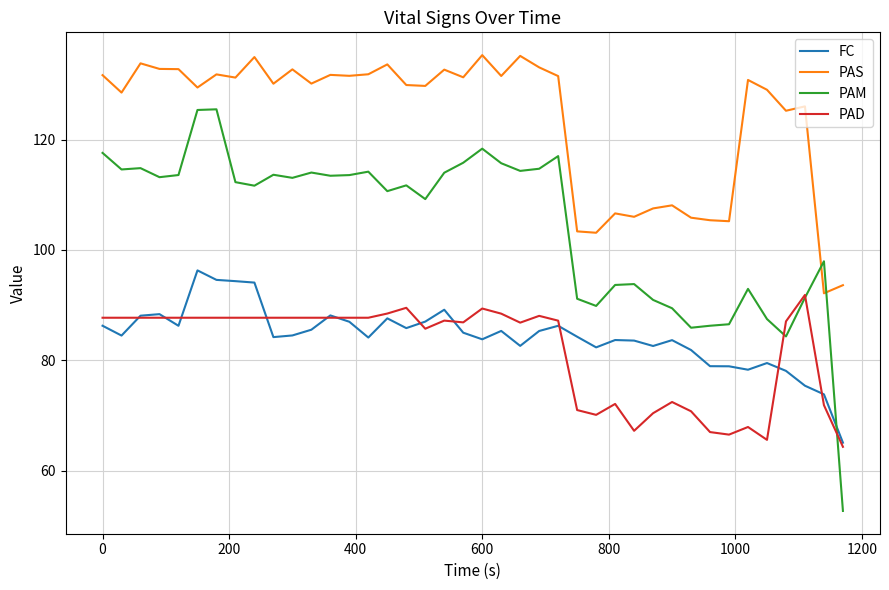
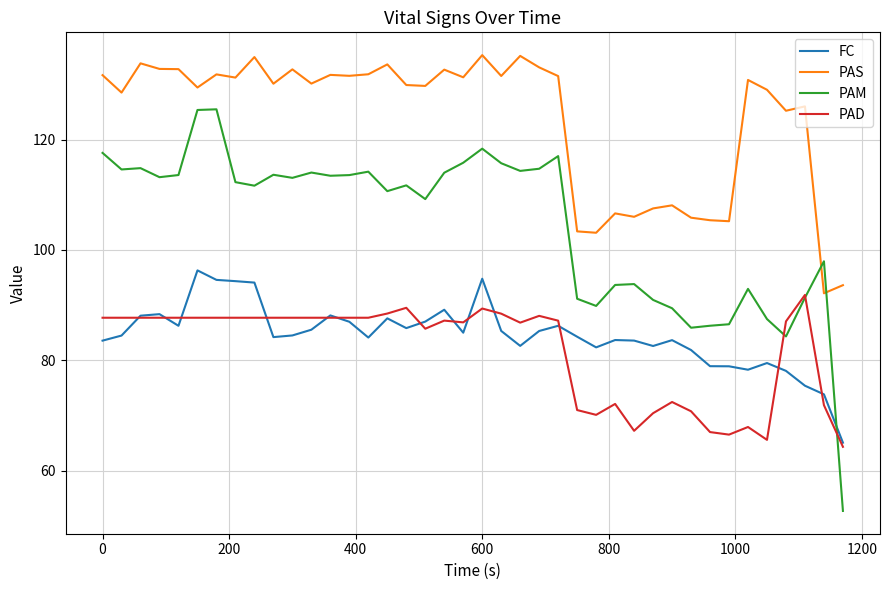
FC, 0: 86 -> 84
FC, 600: 84 -> 95
